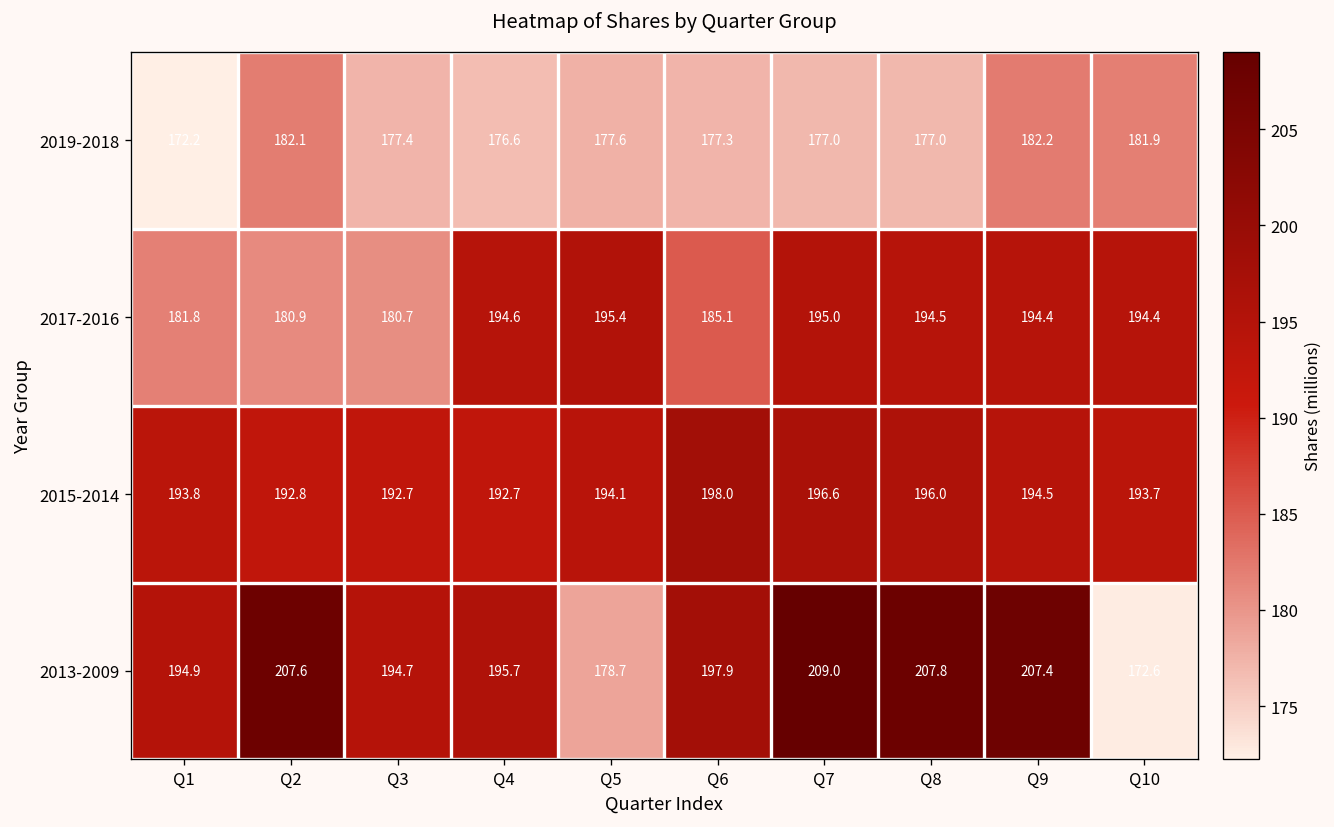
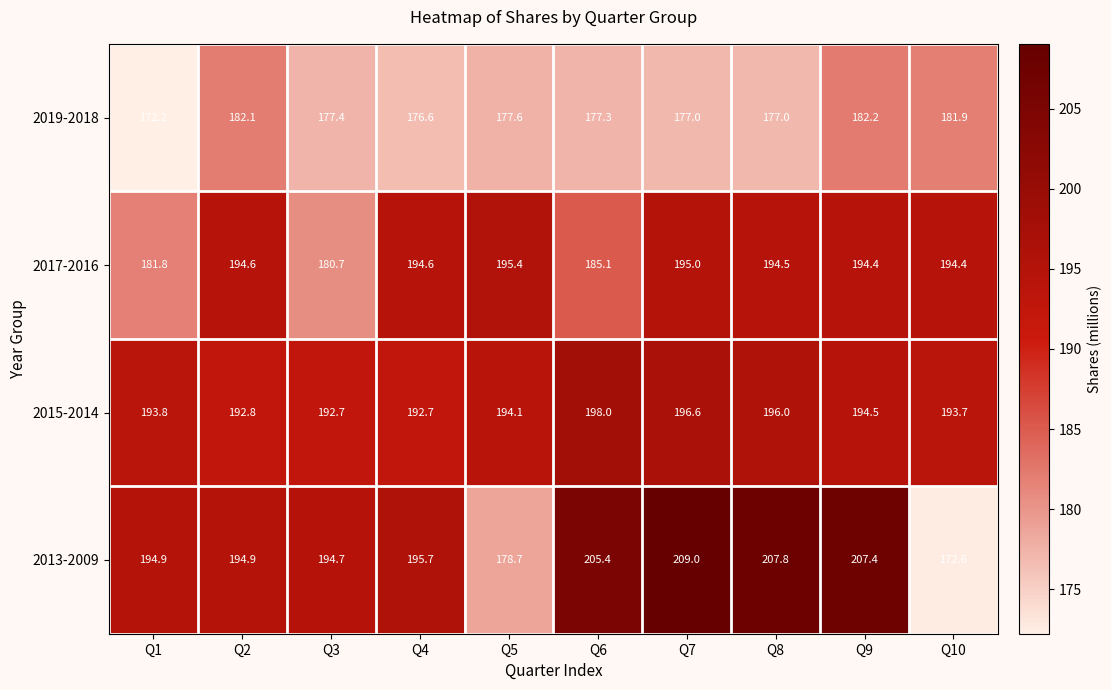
2017-2016, Q2: 180.9 -> 194.6
2013-2009, Q2: 207.6 -> 194.9
2013-2009, Q6: 197.9 -> 205.4
